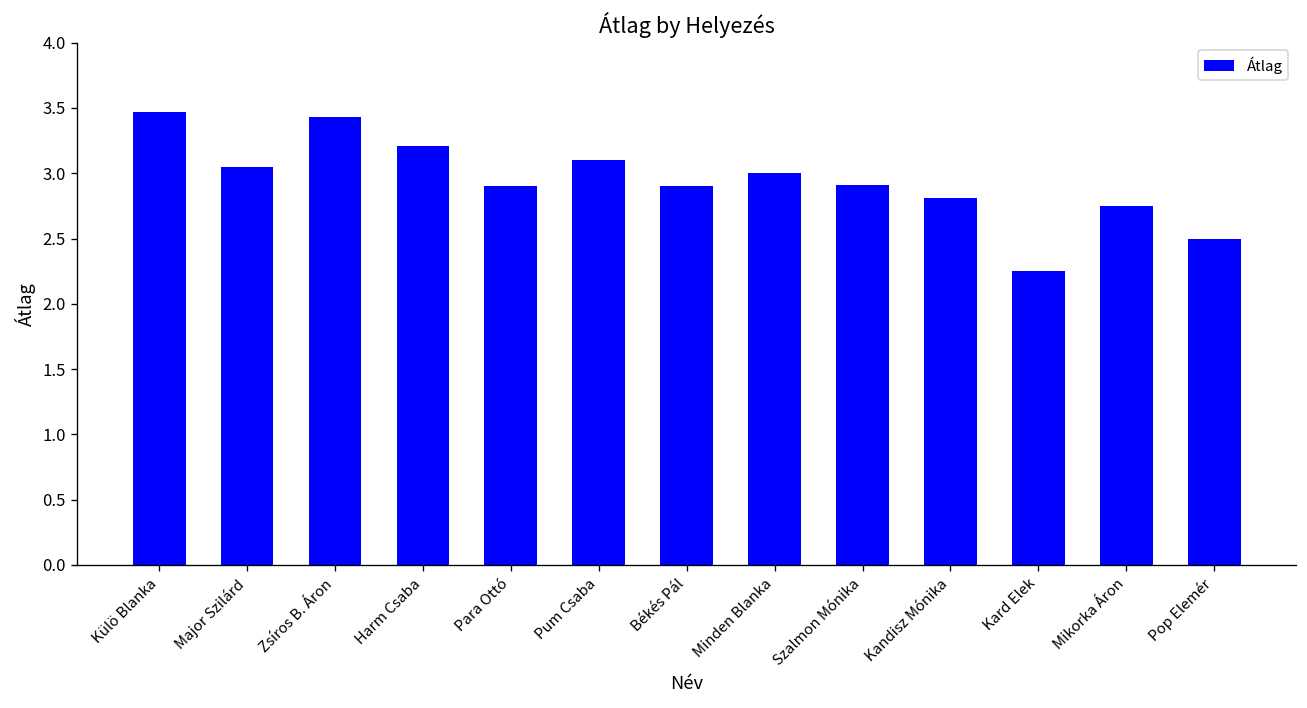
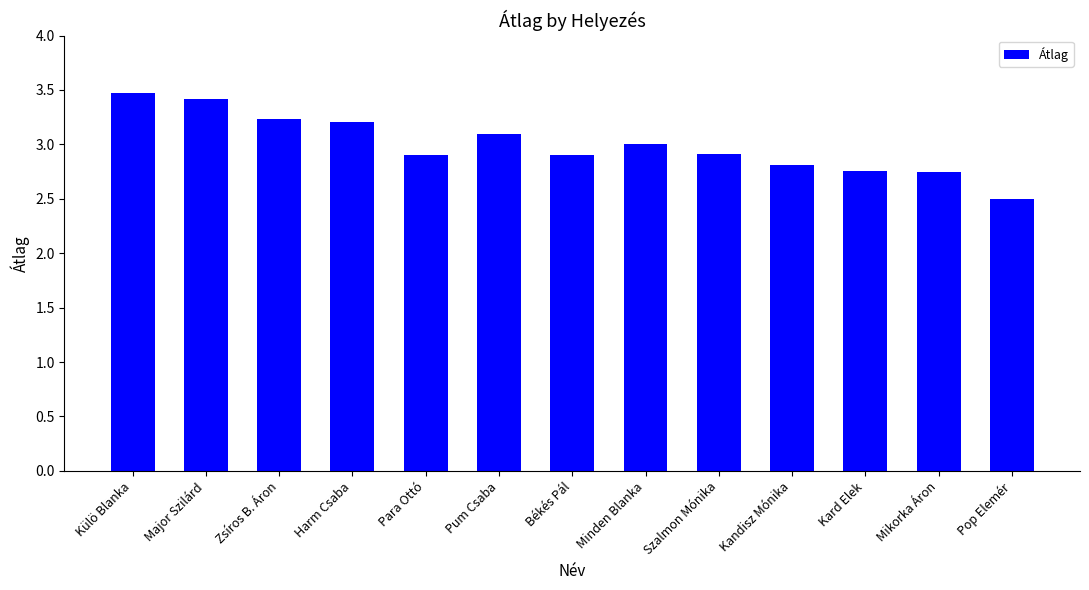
Major Szilárd: 3.05 -> 3.42
Zsíros B. Áron: 3.43 -> 3.23
Kard Elek: 2.25 -> 2.76
